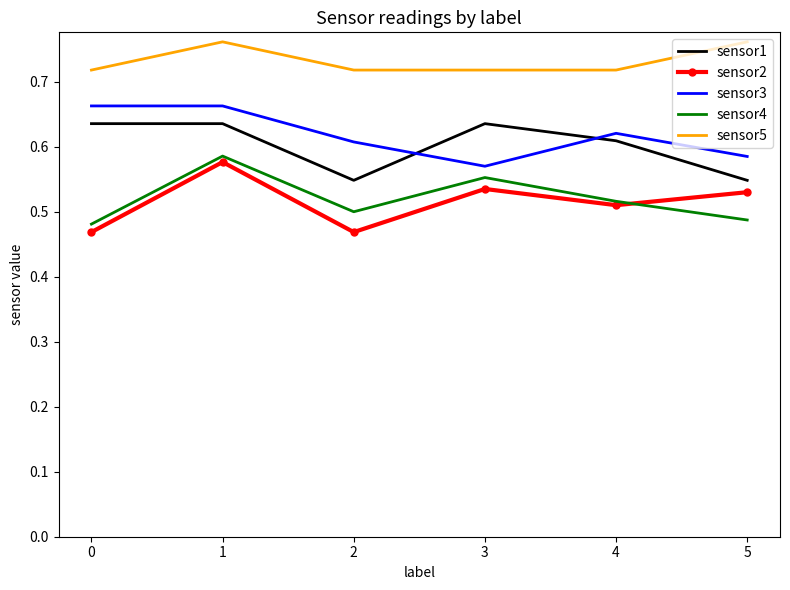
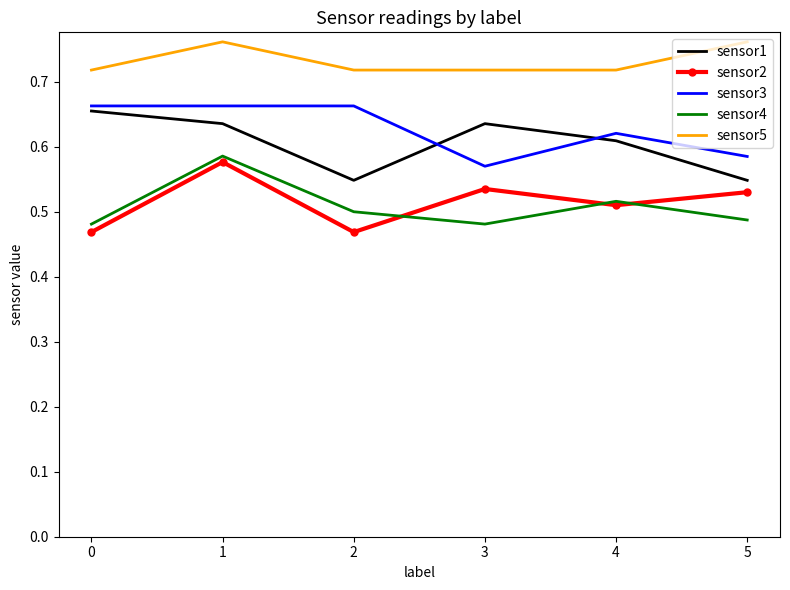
sensor1, 0: 0.64 -> 0.66
sensor3, 2: 0.61 -> 0.66
sensor4, 3: 0.55 -> 0.48
